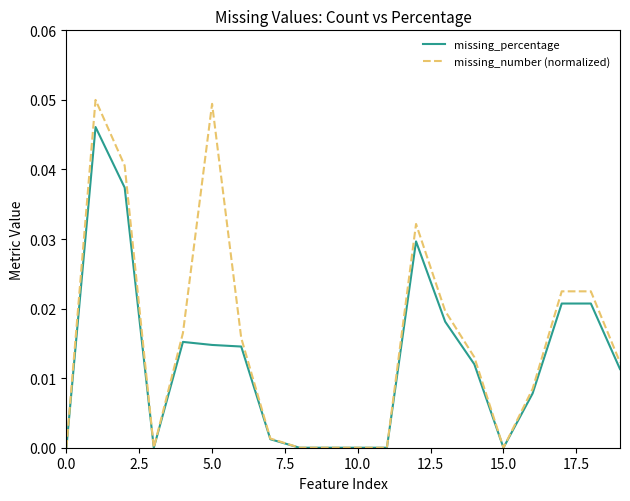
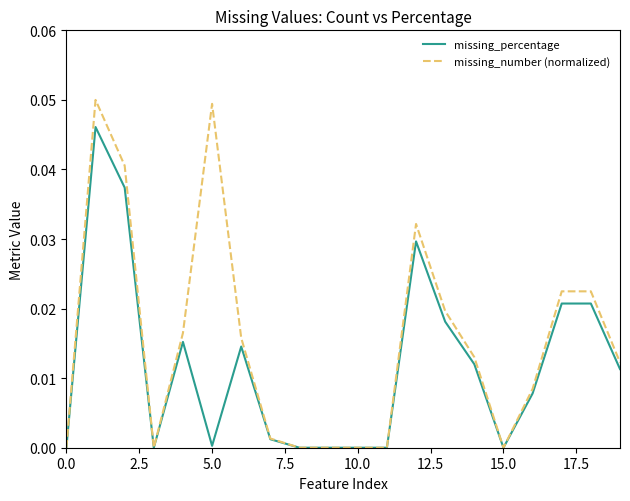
missing_percentage, 5.0: 0.015 -> 0.000
